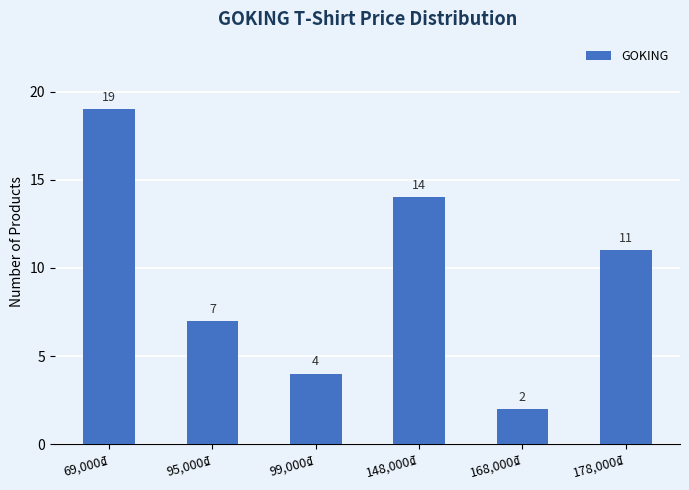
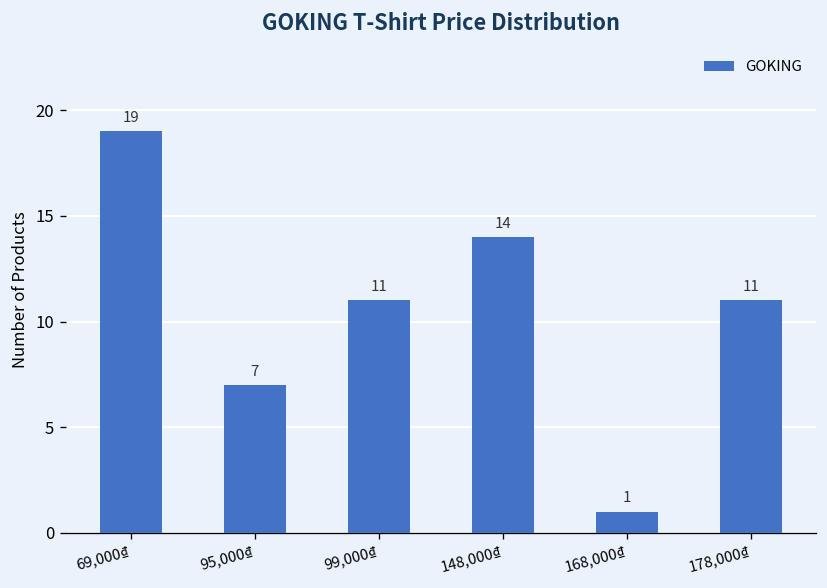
99,000₫: 4 -> 11
168,000₫: 2 -> 1
